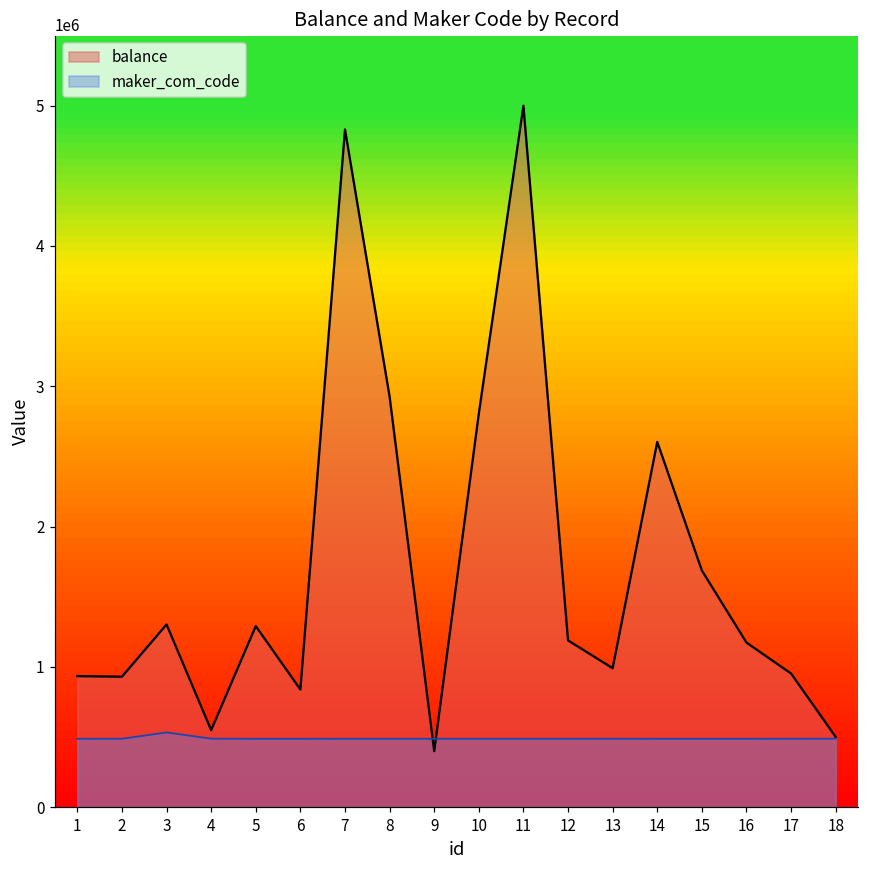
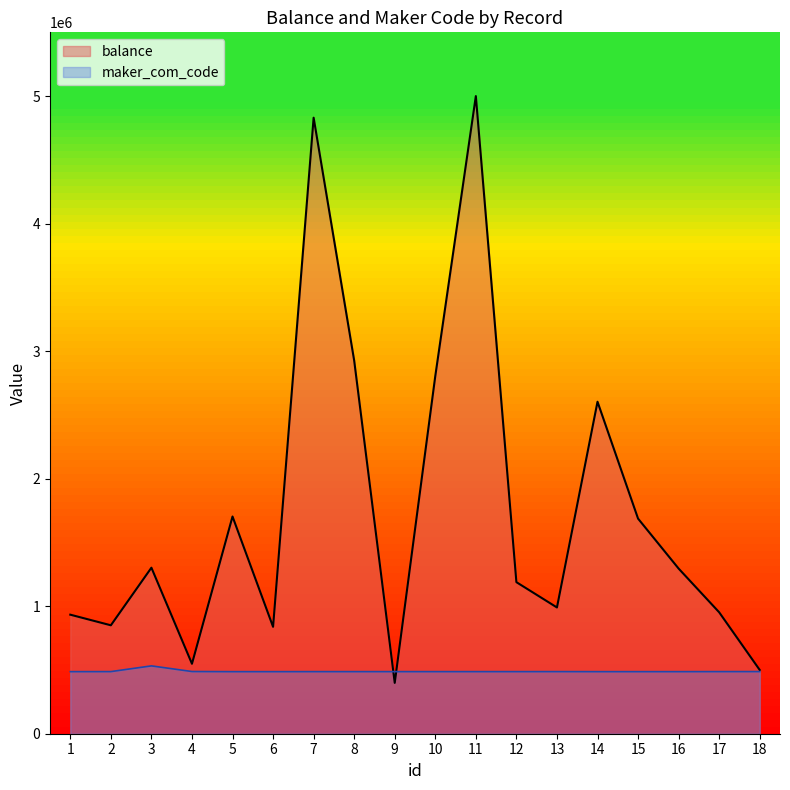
balance, 2: 930000 -> 850000
balance, 5: 1290000 -> 1700000
balance, 16: 1170000 -> 1300000
